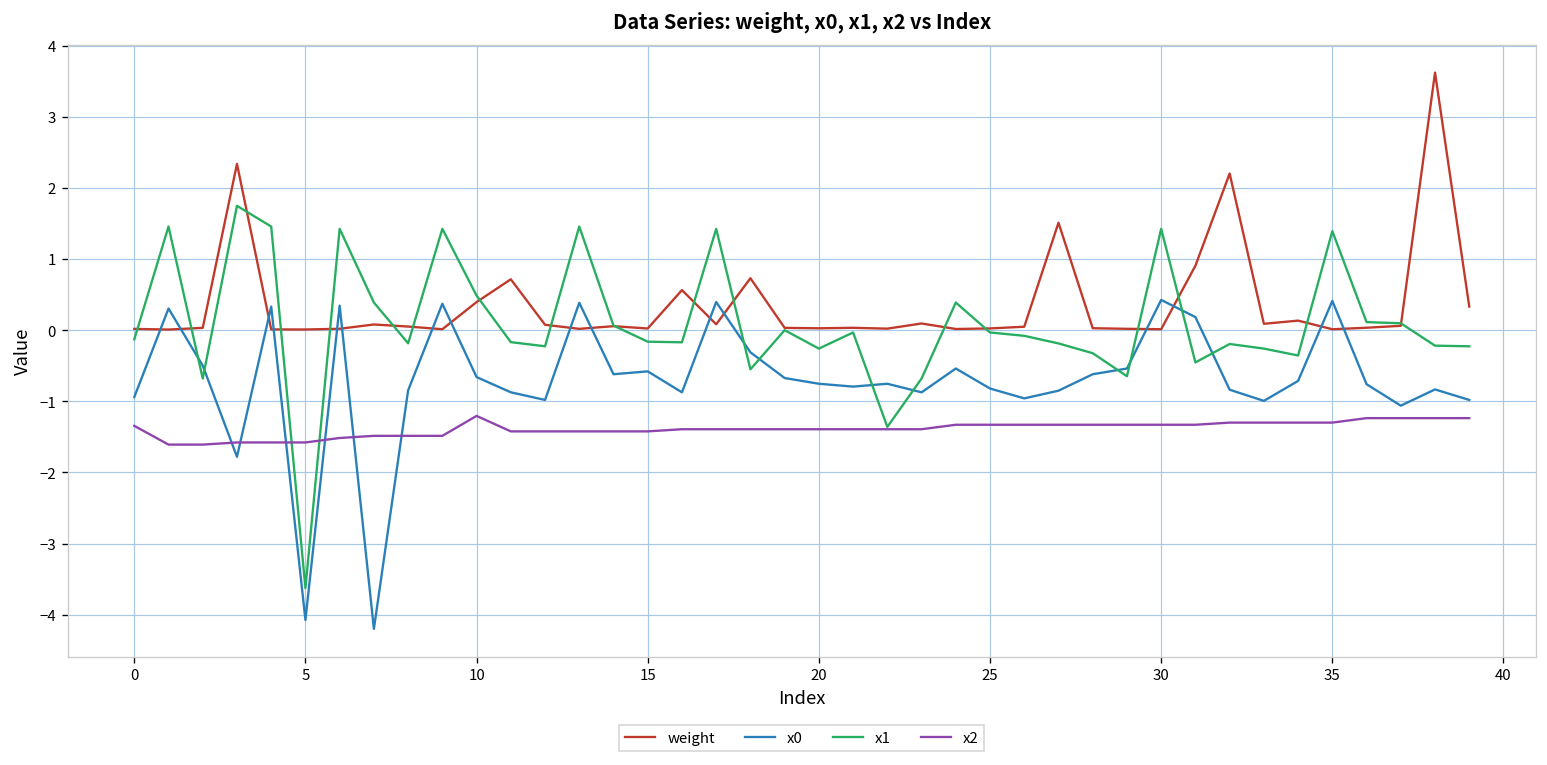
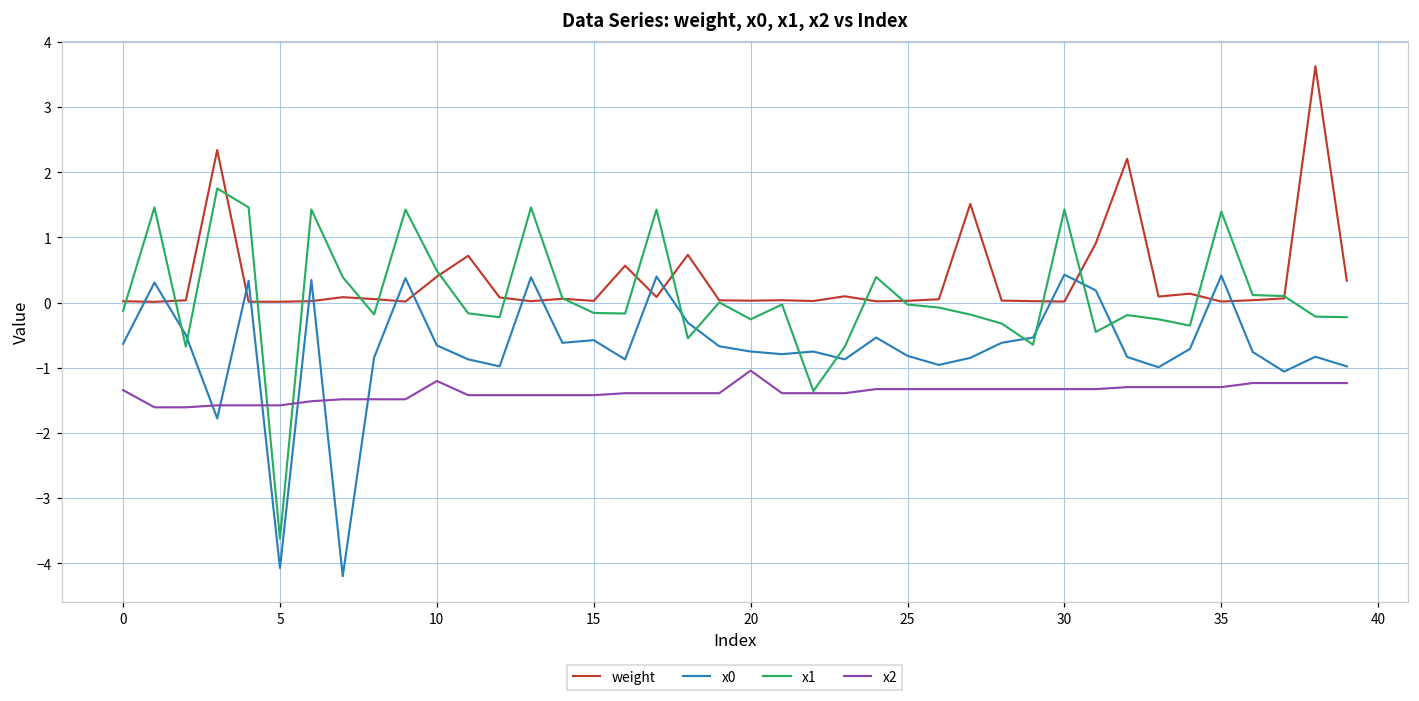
x0, 0: -0.9 -> -0.6
x2, 20: -1.4 -> -1.0
